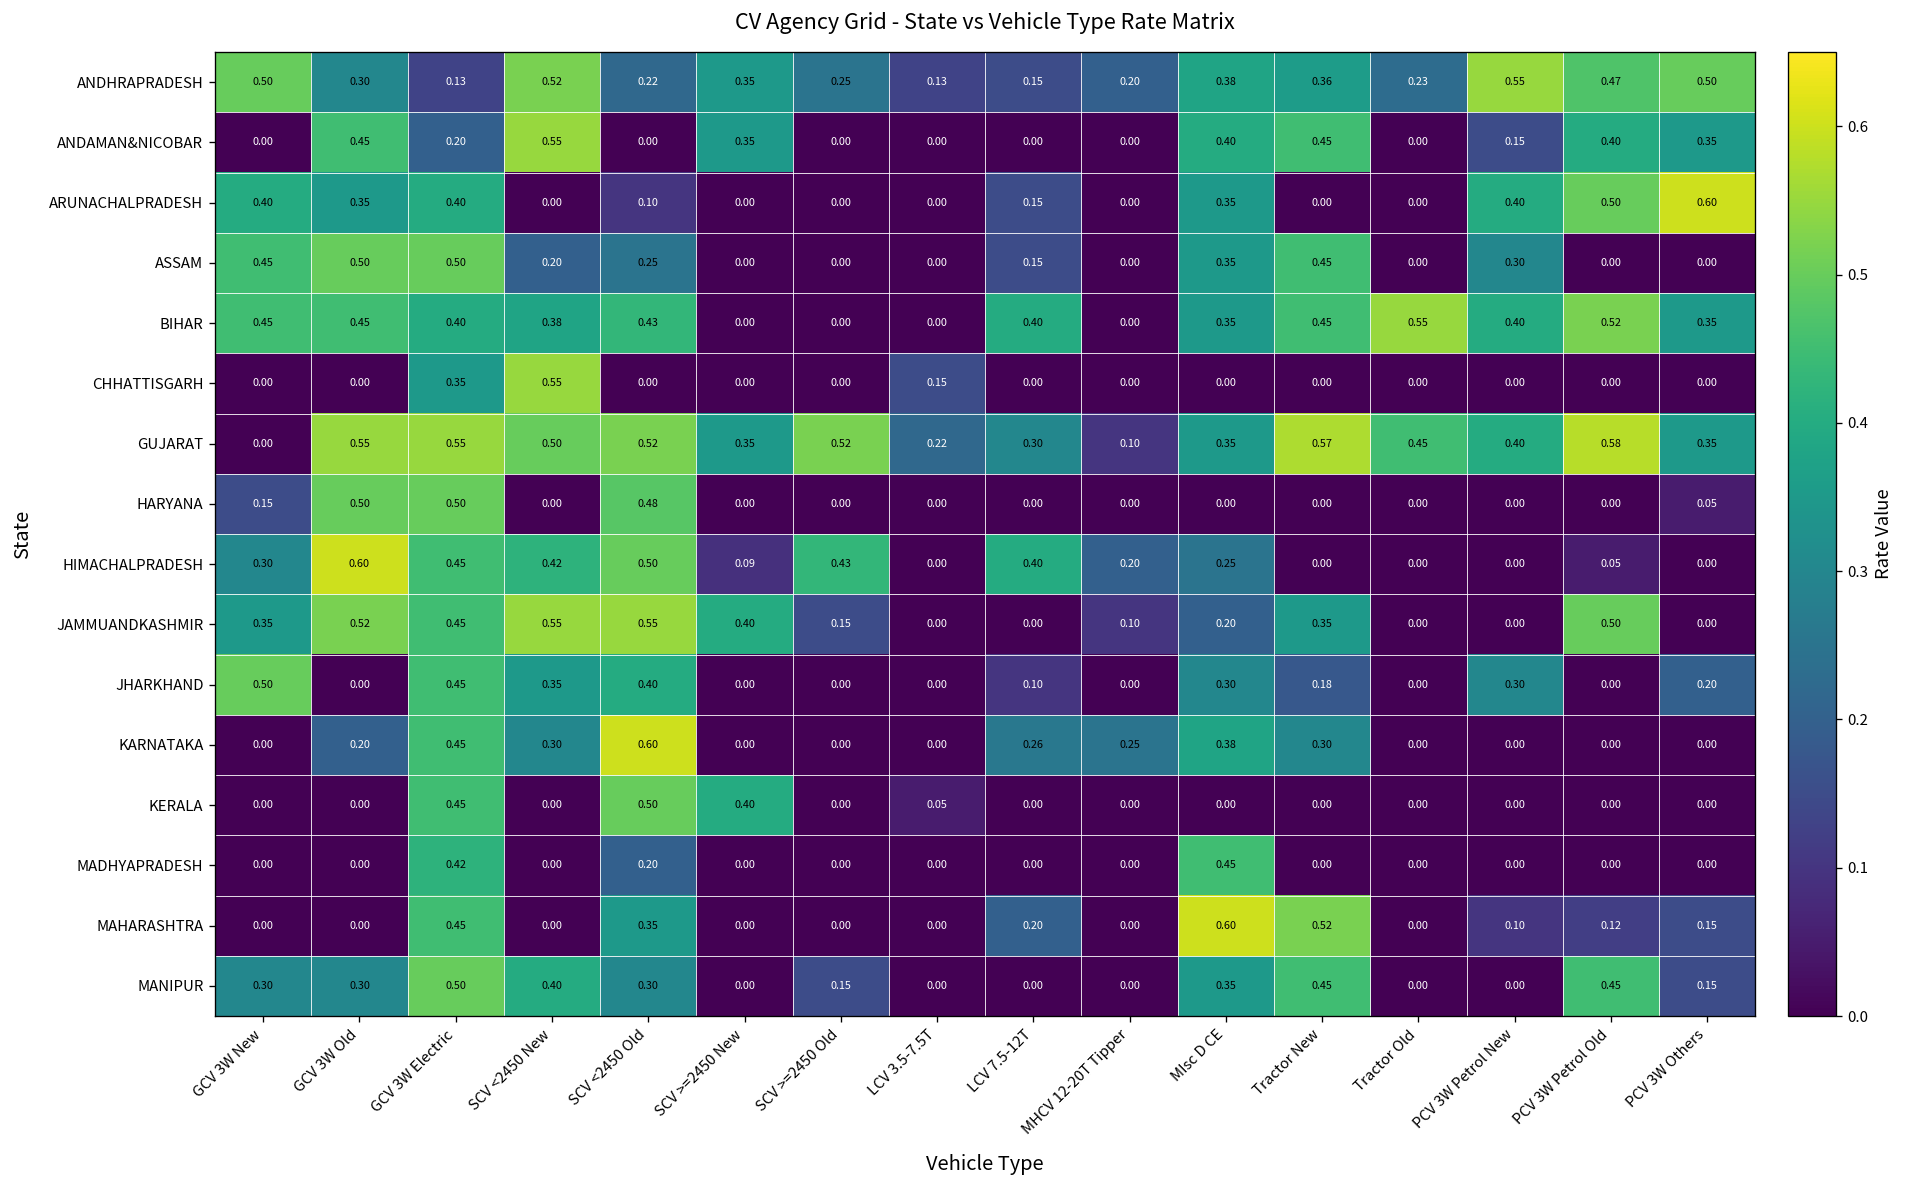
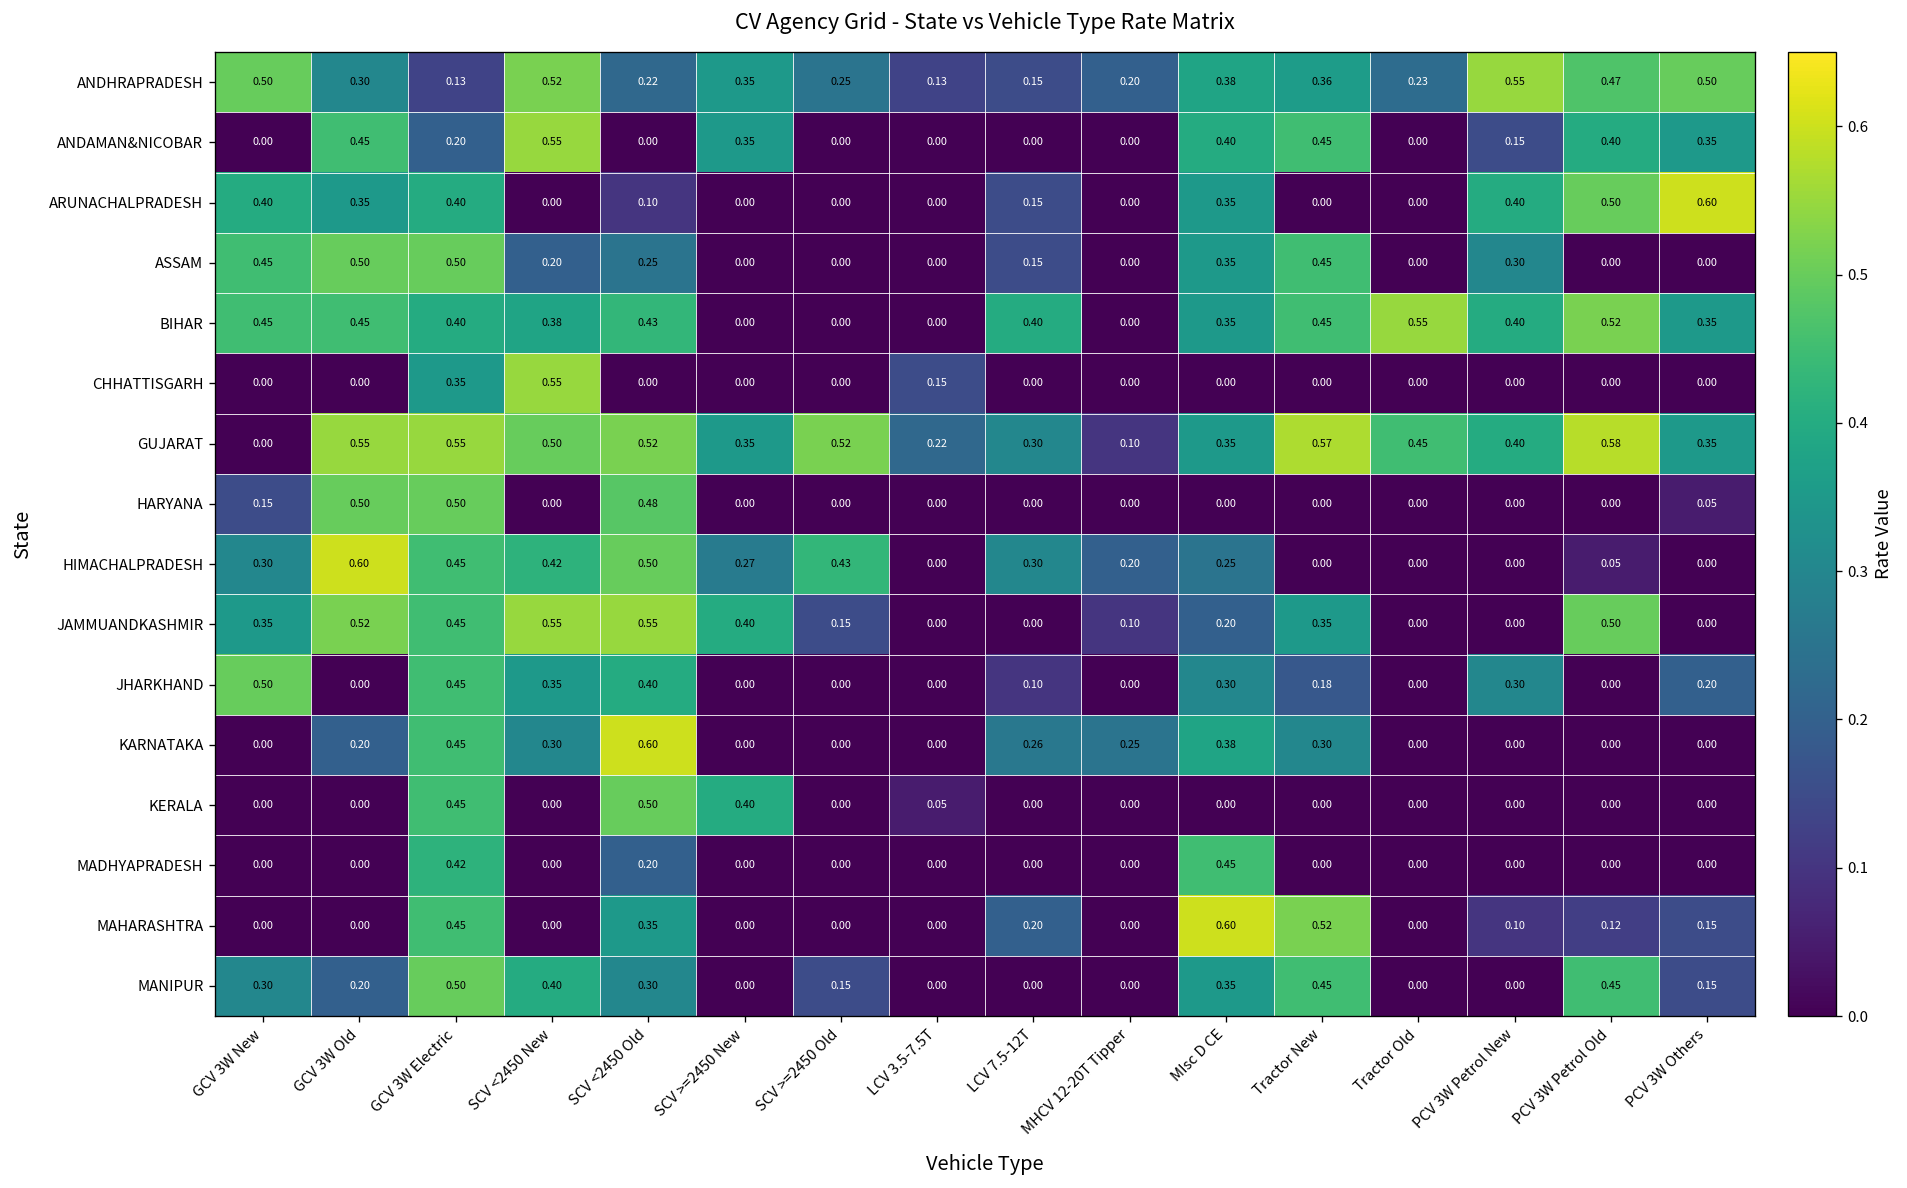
HIMACHALPRADESH, SCV >=2450 New: 0.09 -> 0.27
HIMACHALPRADESH, LCV 7.5-12T: 0.40 -> 0.30
MANIPUR, GCV 3W Old: 0.30 -> 0.20
